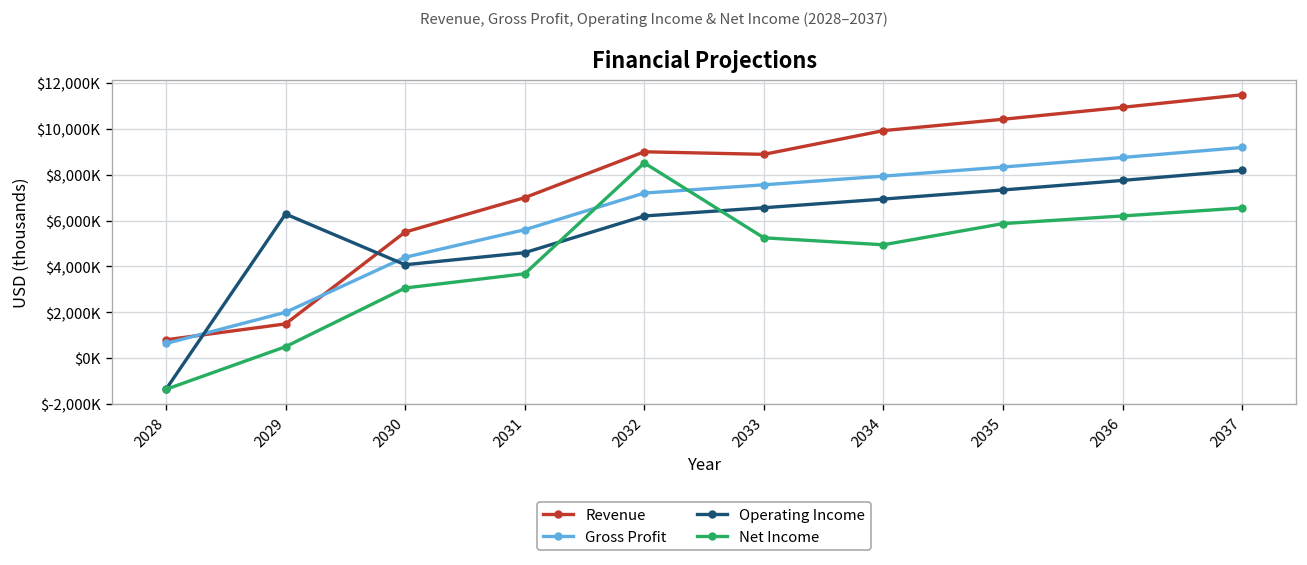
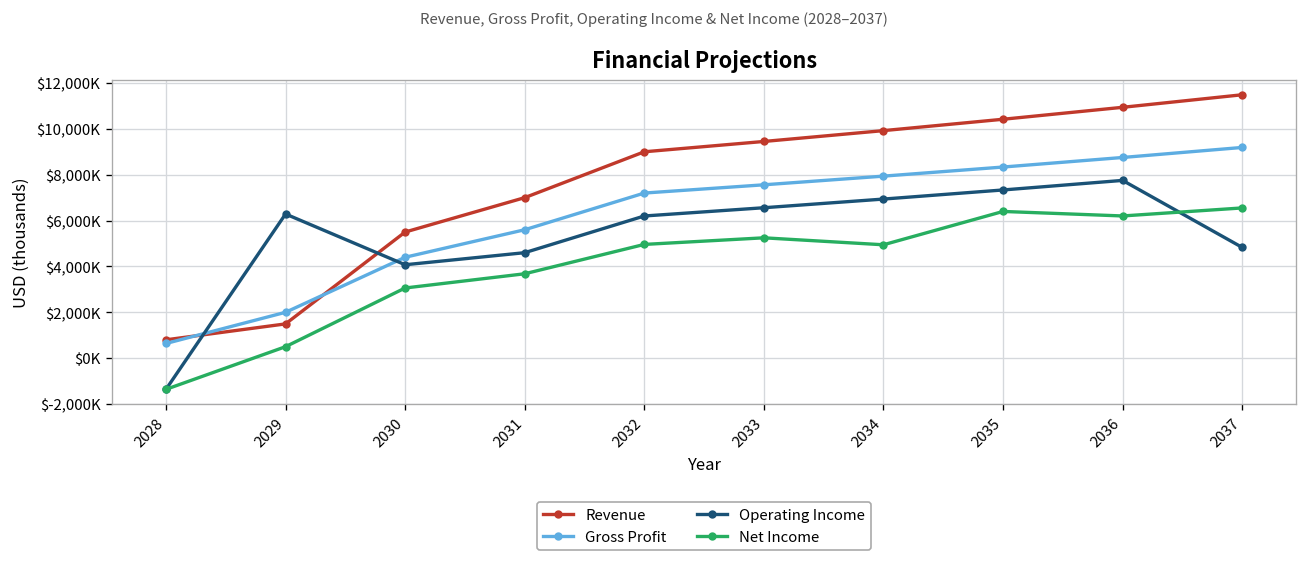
Net Income, 2032: $8,500,000 -> $5,000,000
Revenue, 2033: $8,900,000 -> $9,500,000
Net Income, 2035: $5,900,000 -> $6,400,000
Operating Income, 2037: $8,200,000 -> $4,800,000
